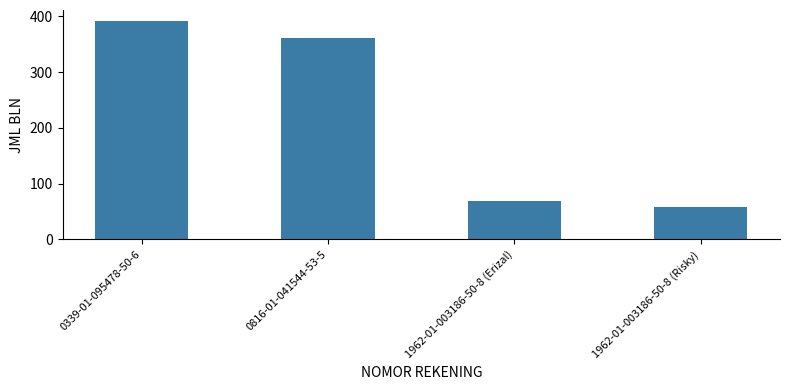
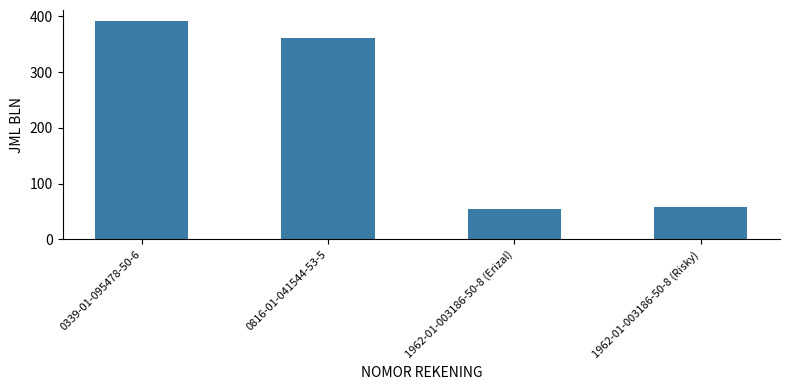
1962-01-003186-50-8 (Erizal): 70 -> 50
